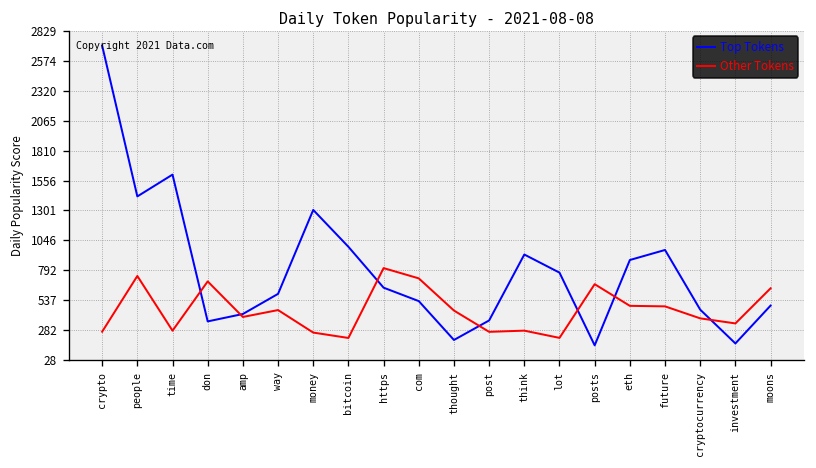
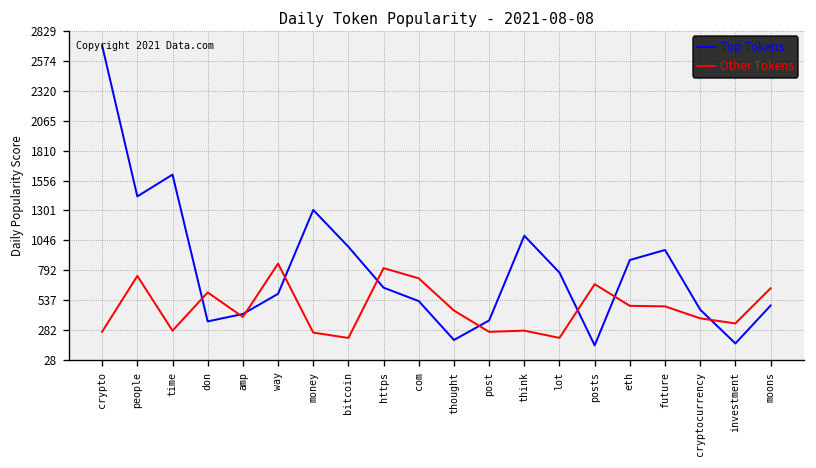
Other Tokens, don: 700 -> 600
Other Tokens, way: 500 -> 800
Top Tokens, think: 900 -> 1100
